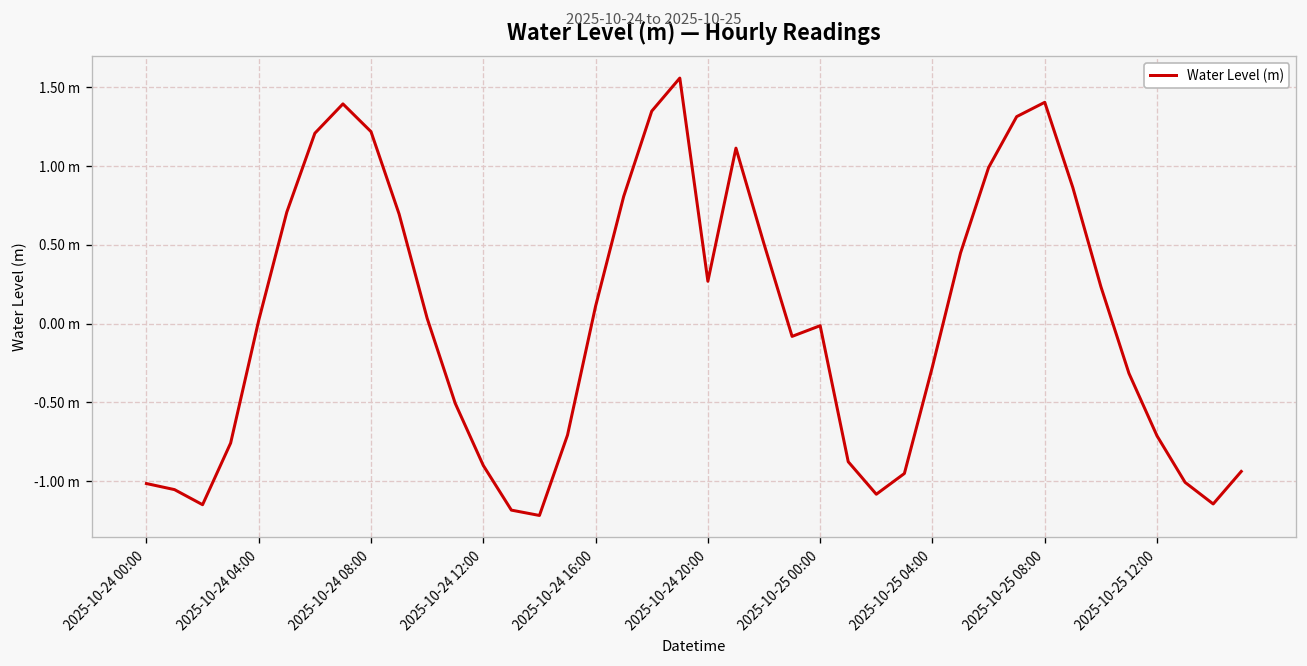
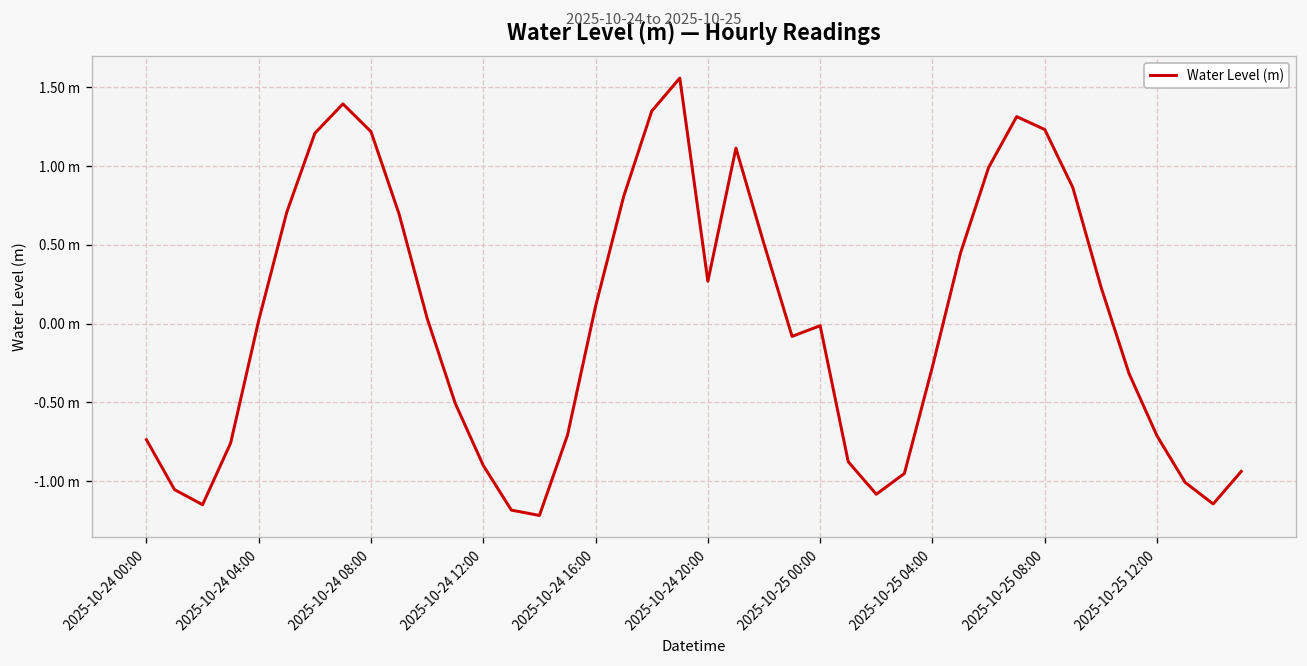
2025-10-24 00:00: -1.02 m -> -0.74 m
2025-10-25 08:00: 1.41 m -> 1.23 m
